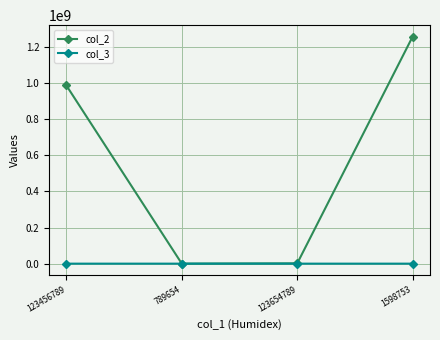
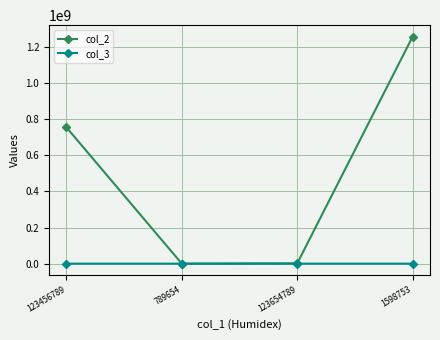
col_2, 123456789: 990000000 -> 760000000
